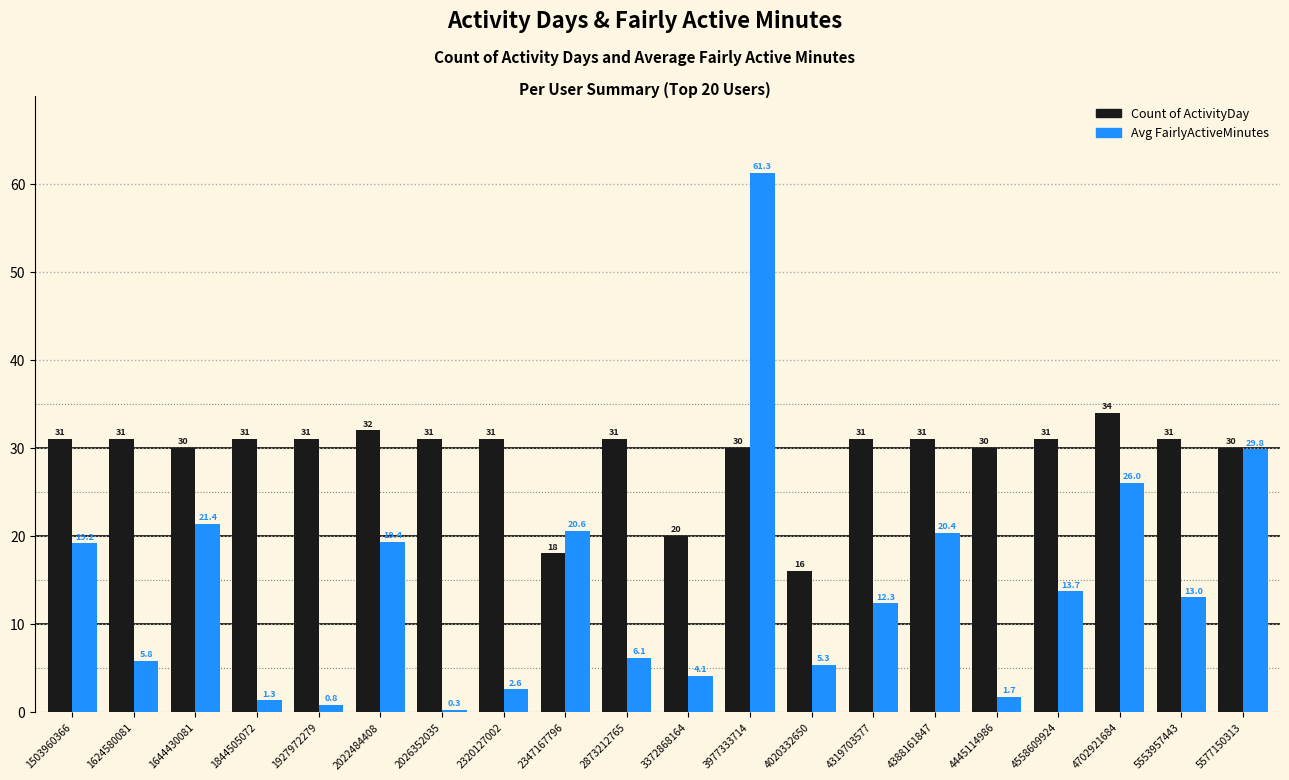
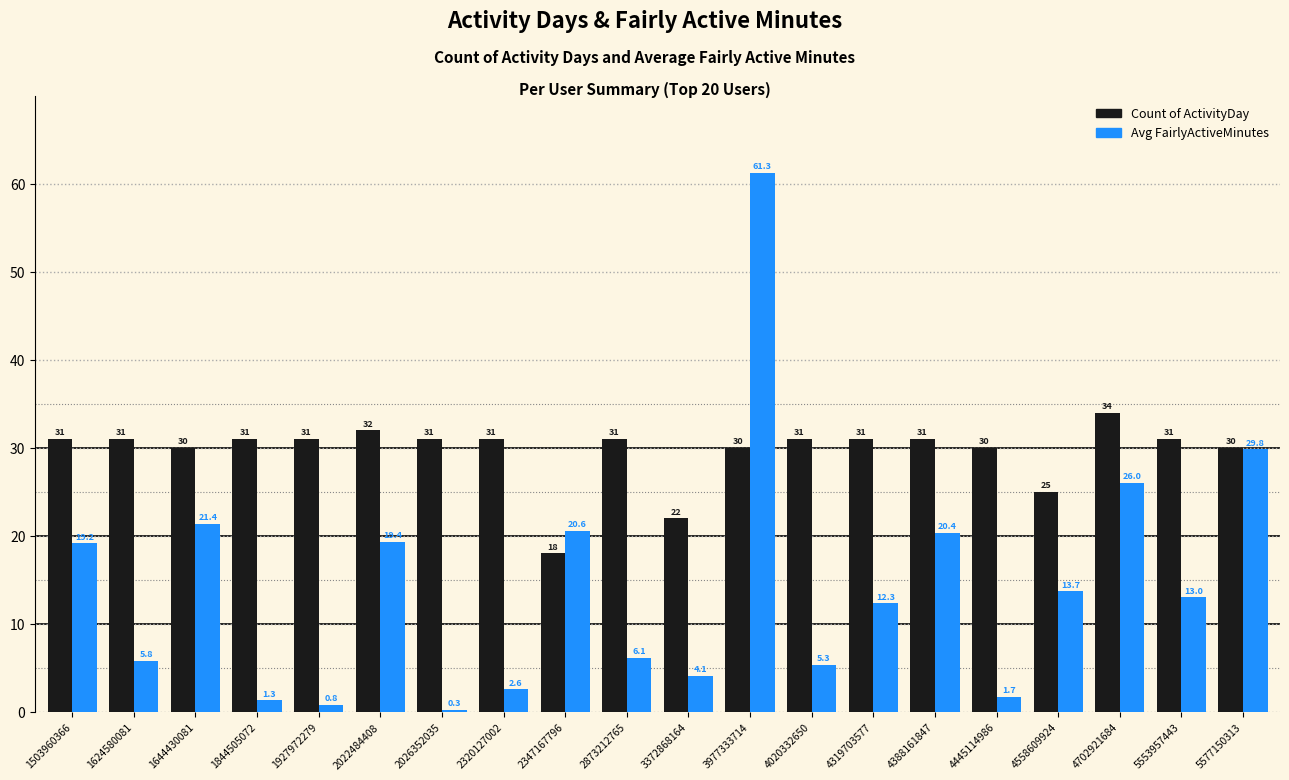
Count of ActivityDay, 3372868164: 20 -> 22
Count of ActivityDay, 4020332650: 16 -> 31
Count of ActivityDay, 4558609924: 31 -> 25
